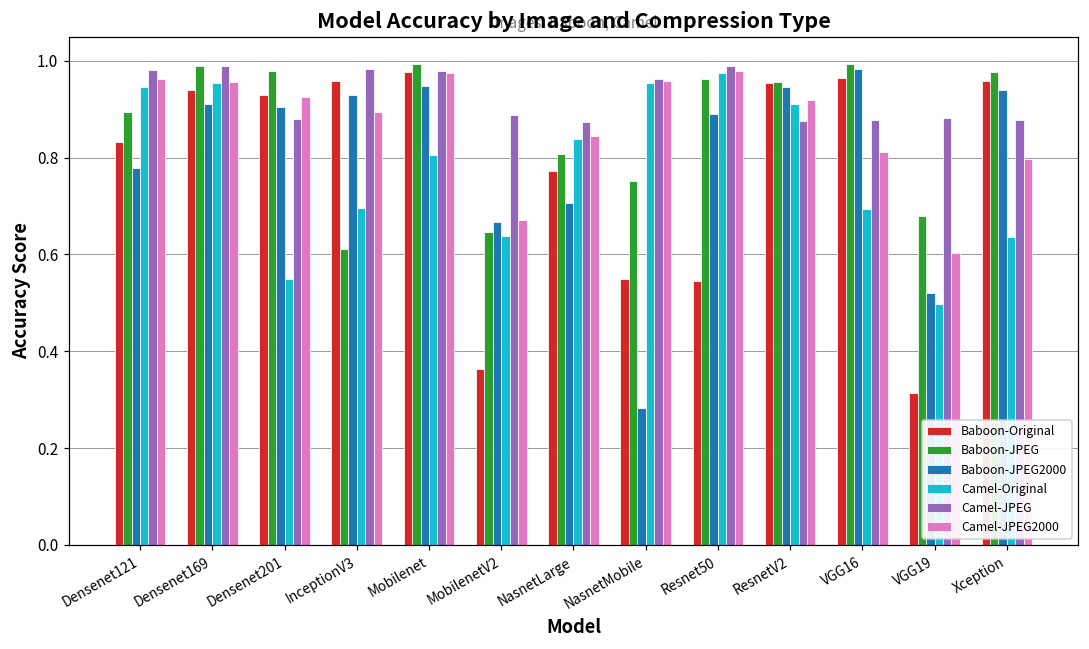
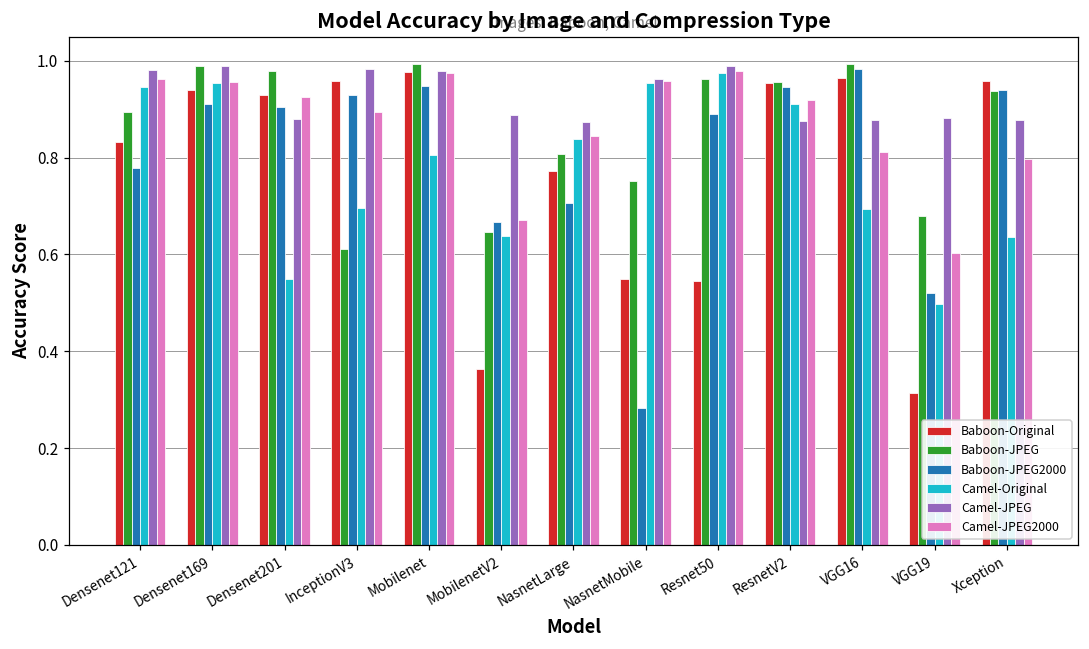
Baboon-JPEG, Xception: 0.98 -> 0.94
